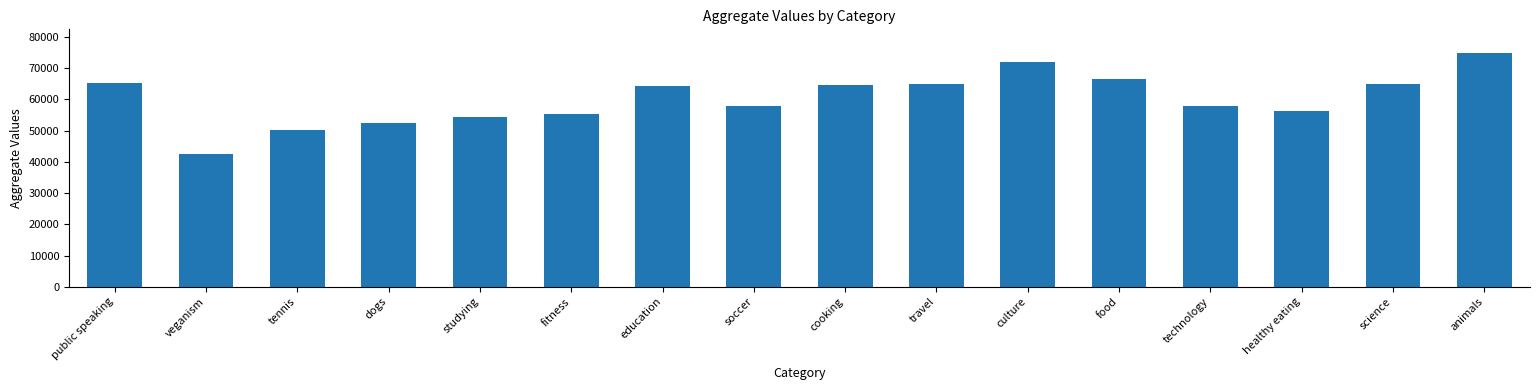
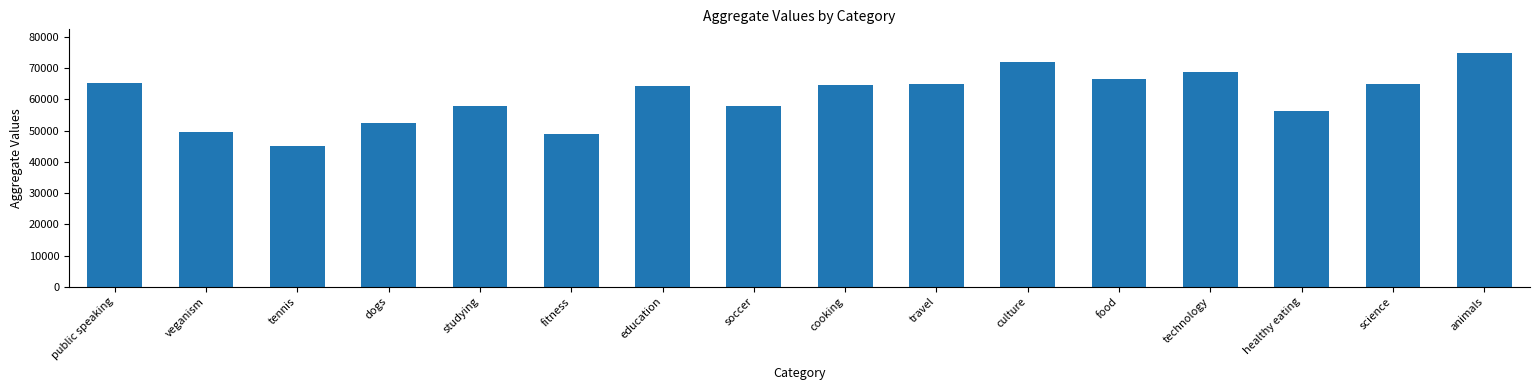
veganism: 42000 -> 50000
tennis: 50000 -> 45000
studying: 54000 -> 58000
fitness: 55000 -> 49000
technology: 58000 -> 69000
